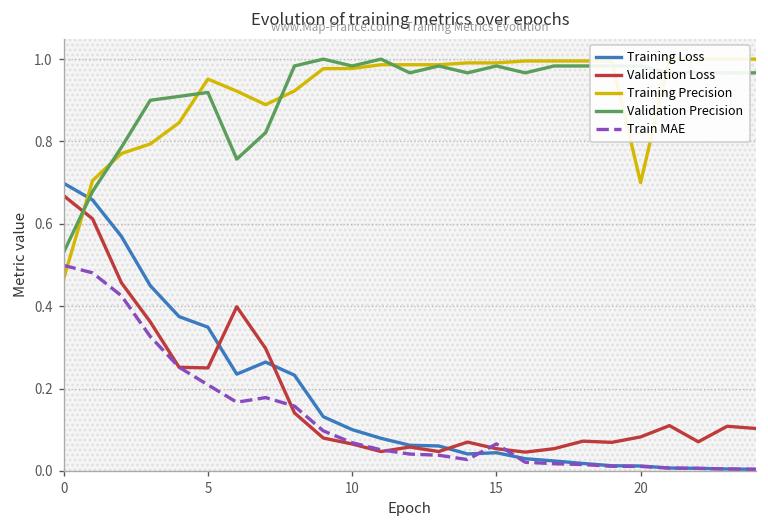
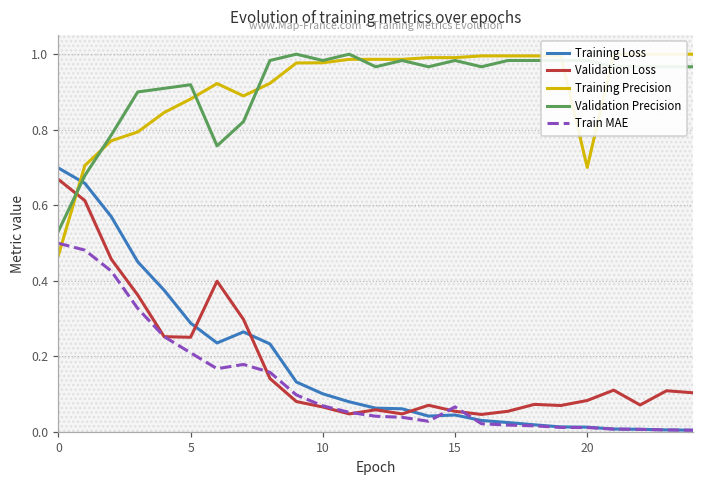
Training Loss, 5: 0.35 -> 0.29
Training Precision, 5: 0.95 -> 0.88
